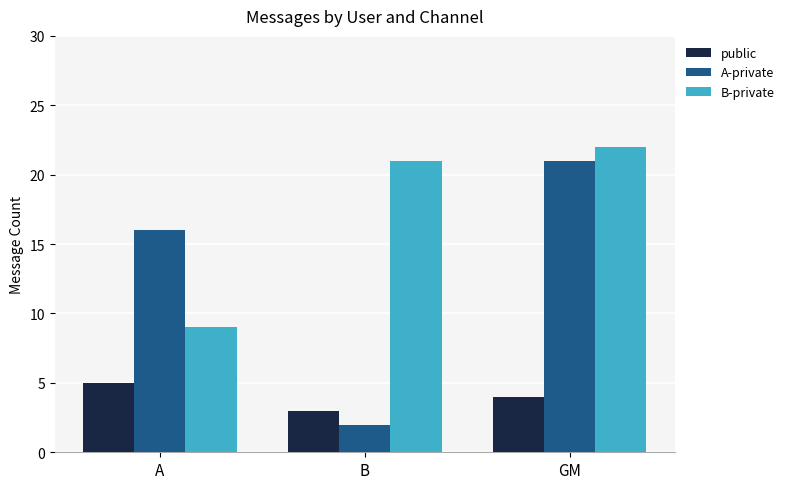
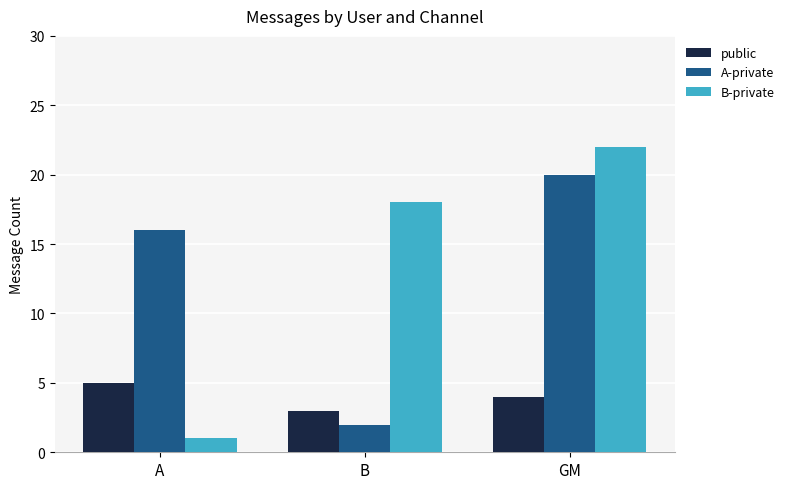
B-private, A: 9 -> 1
B-private, B: 21 -> 18
A-private, GM: 21 -> 20
